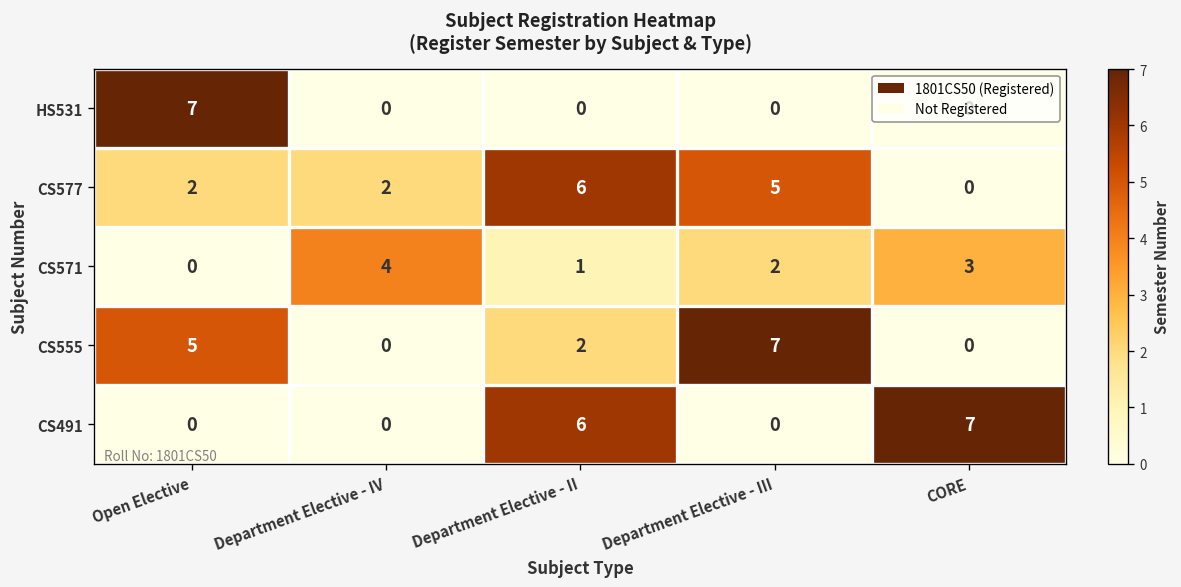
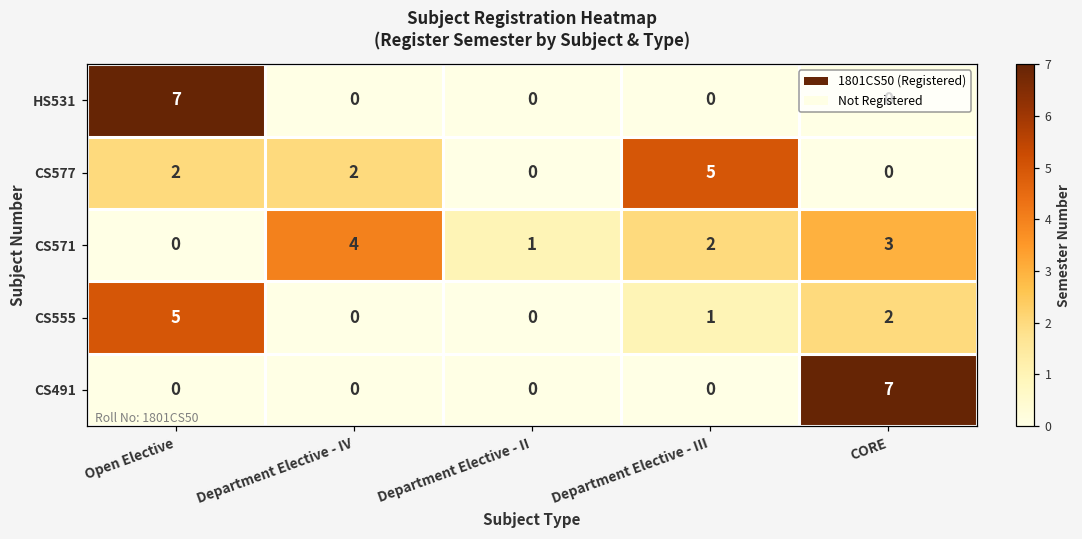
CS577, Department Elective - II: 6 -> 0
CS555, Department Elective - II: 2 -> 0
CS555, Department Elective - III: 7 -> 1
CS555, CORE: 0 -> 2
CS491, Department Elective - II: 6 -> 0
